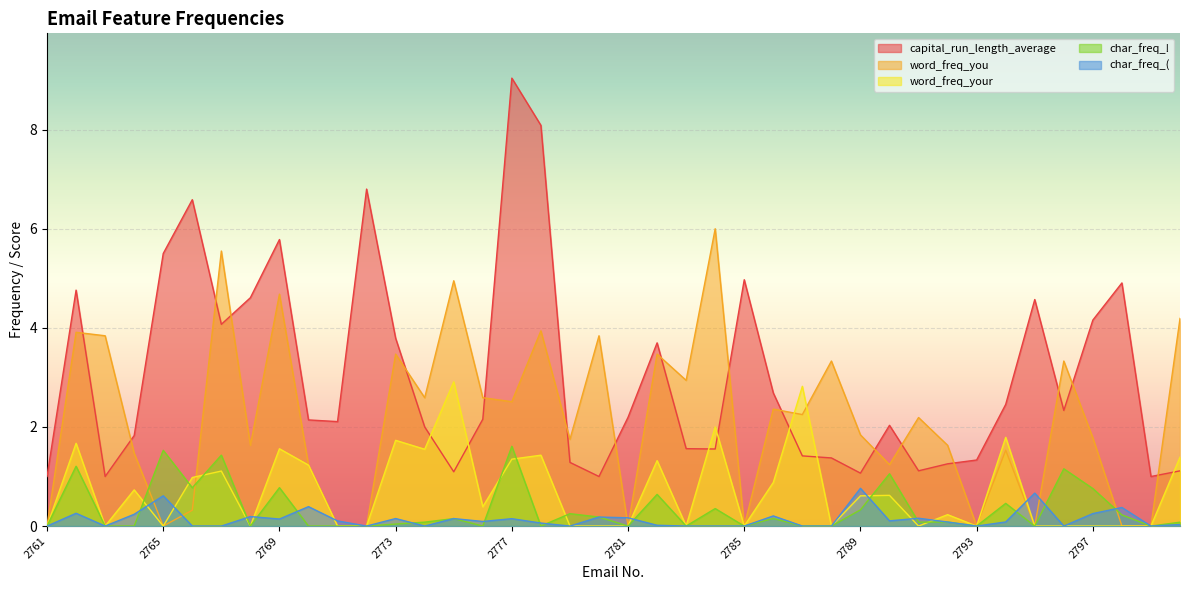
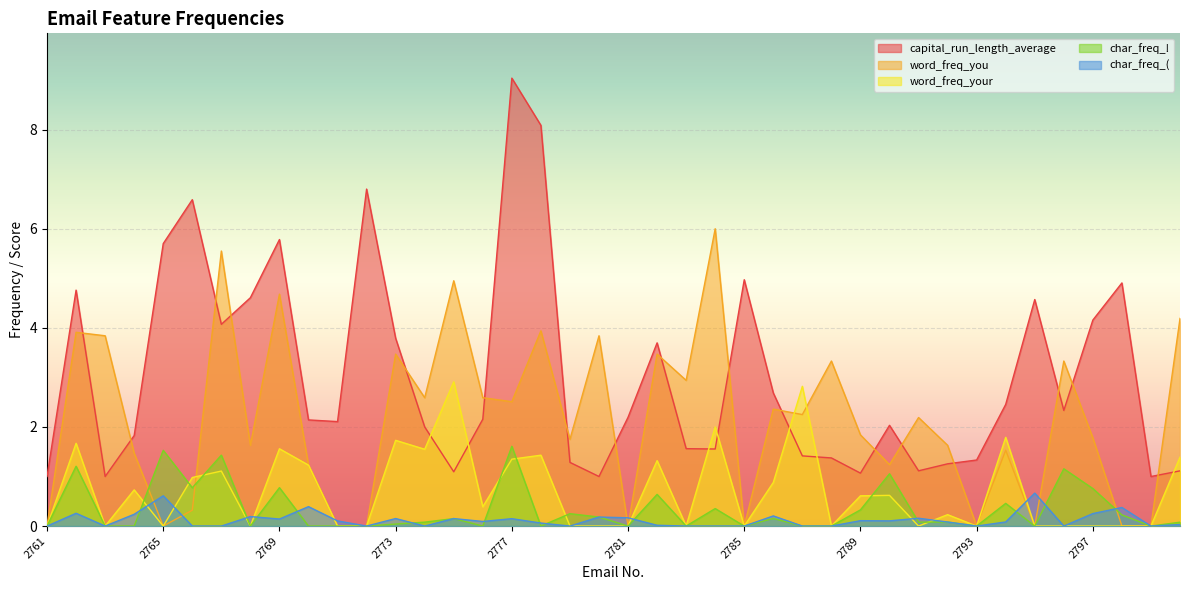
capital_run_length_average, 2765: 5.5 -> 5.7
char_freq_(, 2789: 0.8 -> 0.1
